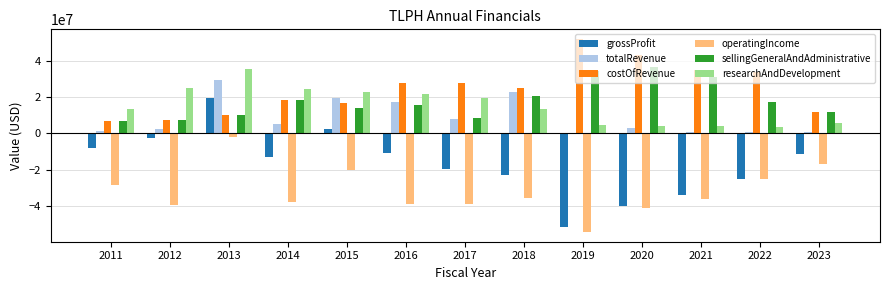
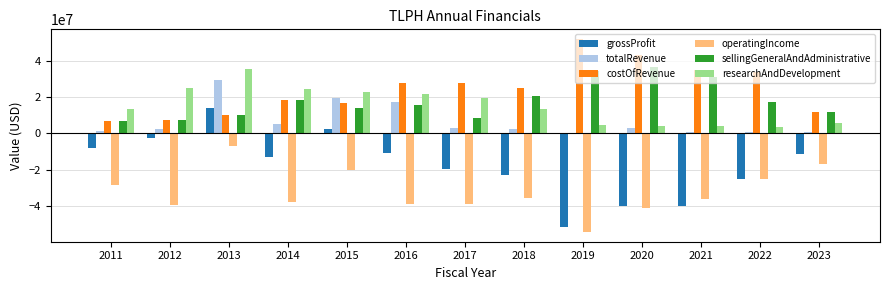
grossProfit, 2013: 20000000 -> 14000000
operatingIncome, 2013: -2000000 -> -7000000
totalRevenue, 2017: 8000000 -> 3000000
totalRevenue, 2018: 23000000 -> 2000000
grossProfit, 2021: -34000000 -> -40000000
